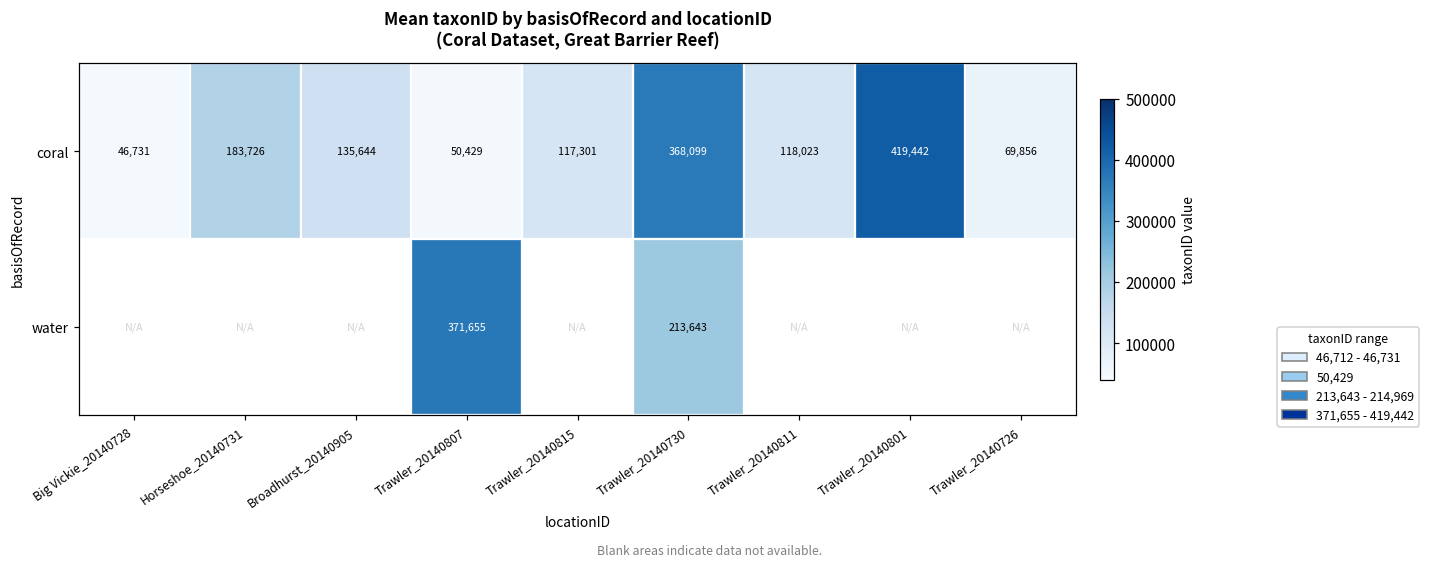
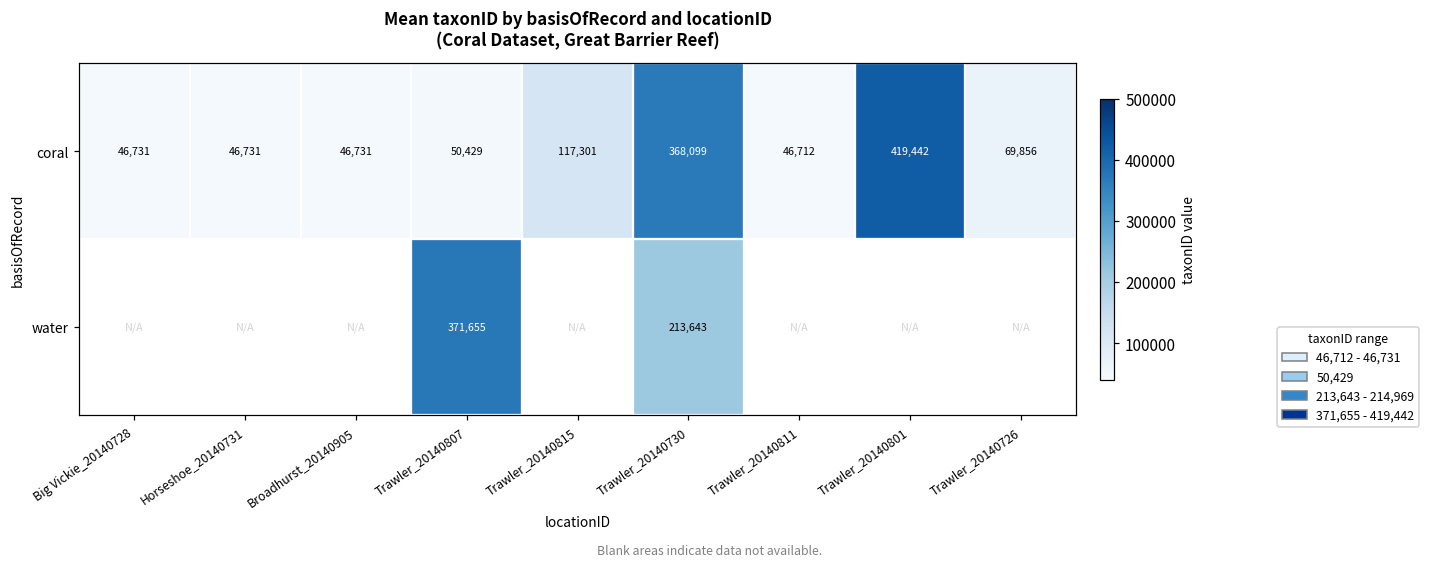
coral, Horseshoe_20140731: 183,726 -> 46,731
coral, Broadhurst_20140905: 135,644 -> 46,731
coral, Trawler_20140811: 118,023 -> 46,712
